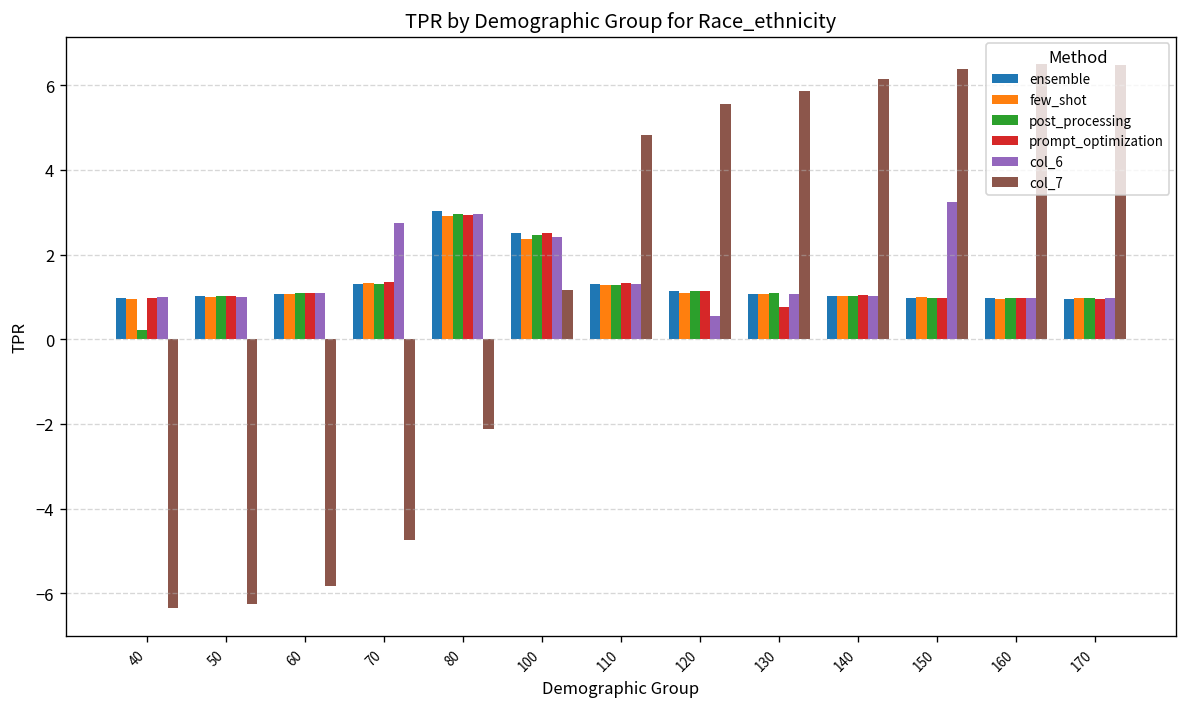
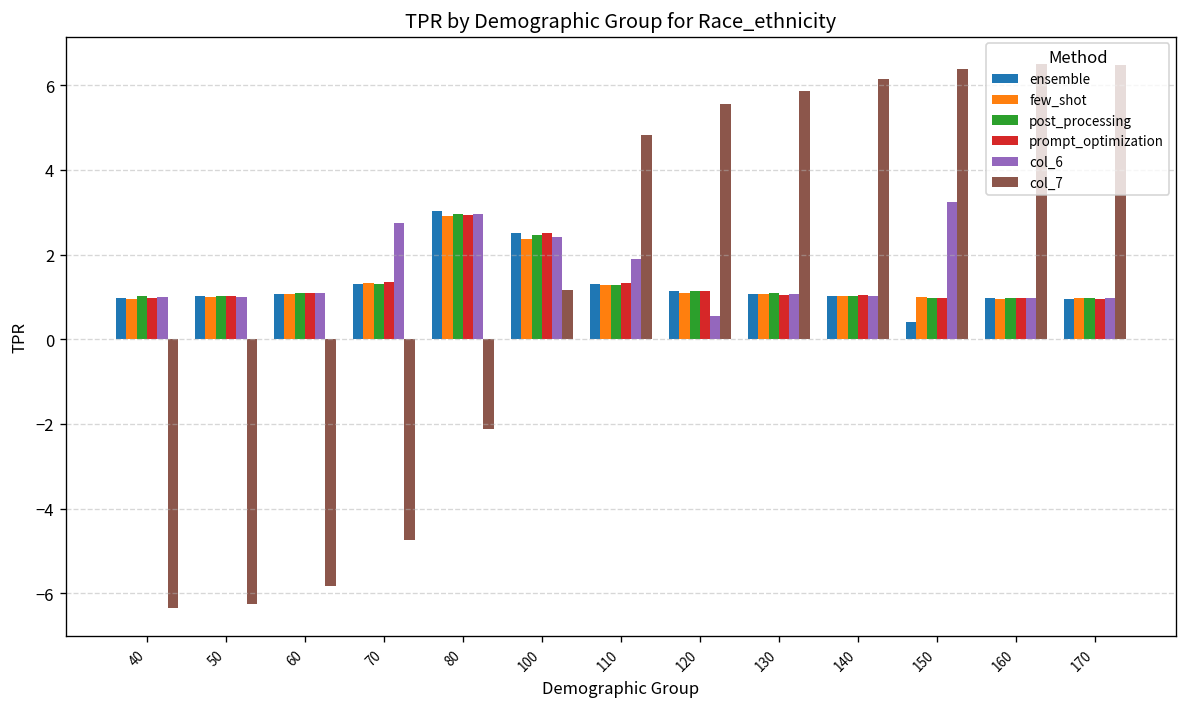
post_processing, 40: 0.2 -> 1.0
col_6, 110: 1.3 -> 1.9
prompt_optimization, 130: 0.8 -> 1.1
ensemble, 150: 1.0 -> 0.4
